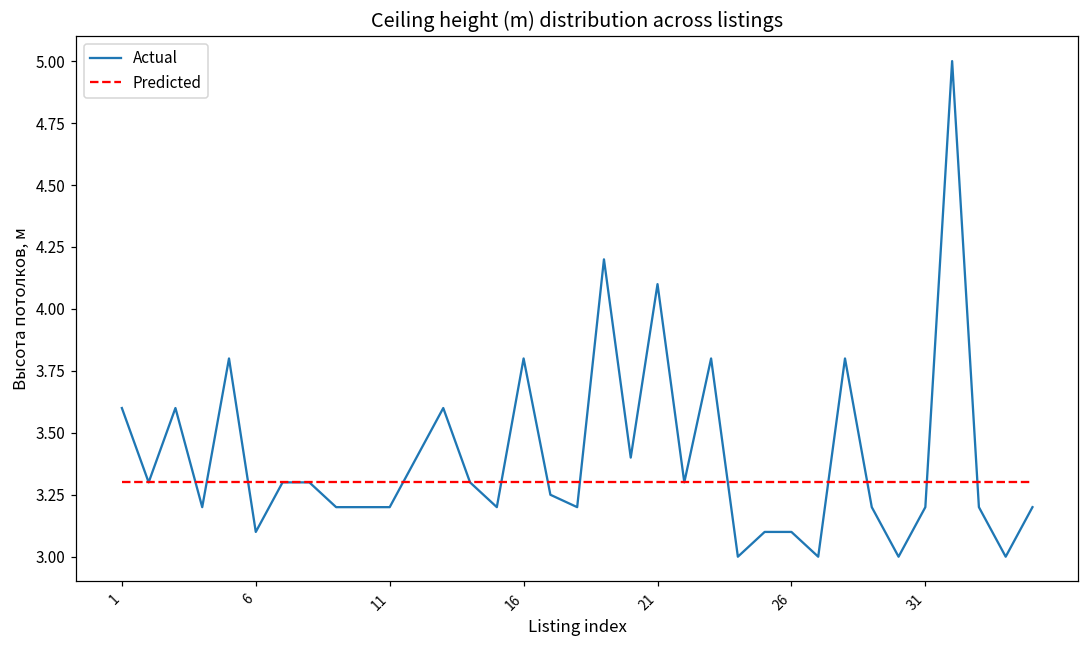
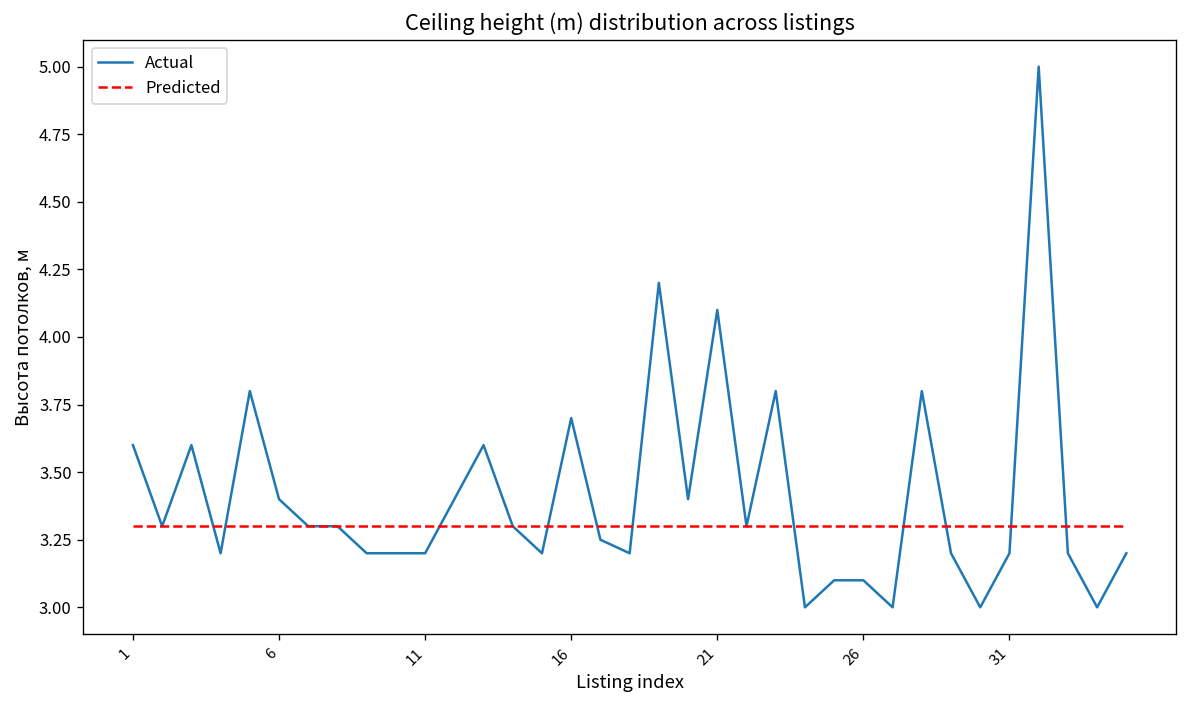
Actual, 6: 3.1 -> 3.4
Actual, 16: 3.8 -> 3.7
